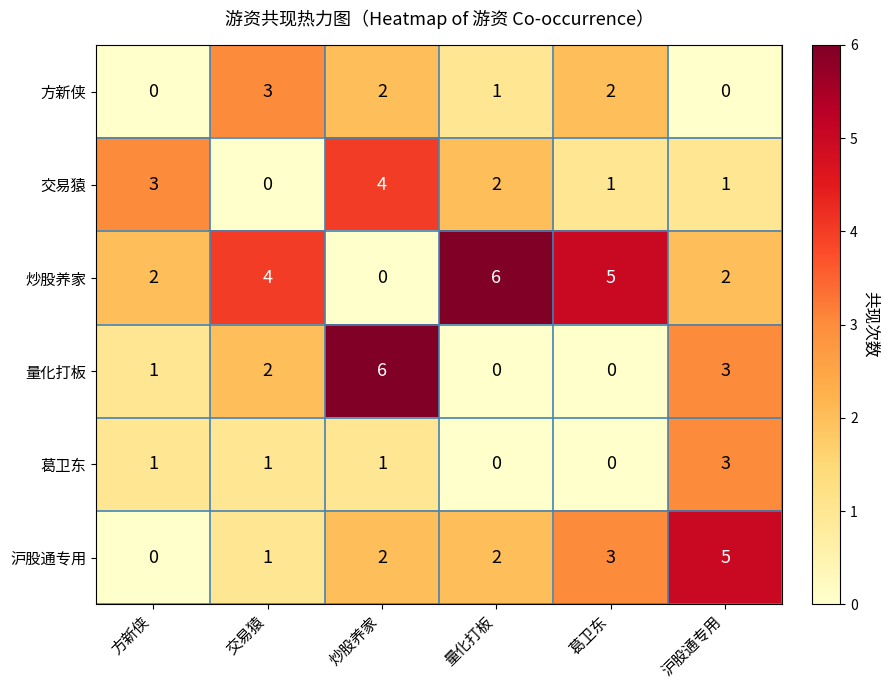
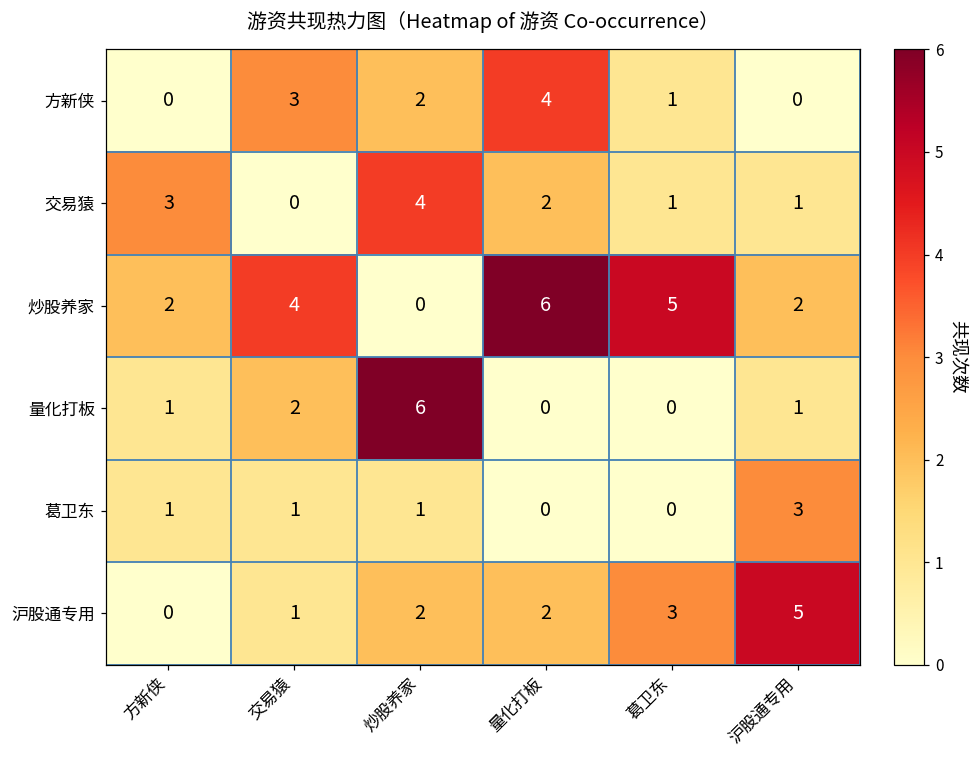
方新侠, 量化打板: 1 -> 4
方新侠, 葛卫东: 2 -> 1
量化打板, 沪股通专用: 3 -> 1
